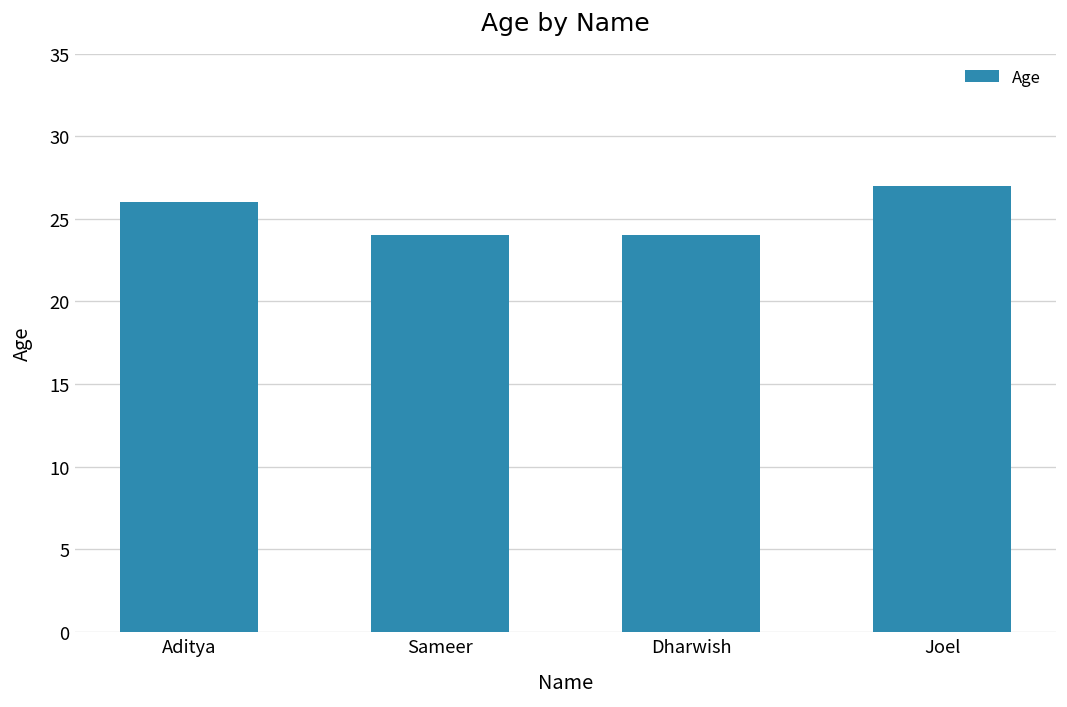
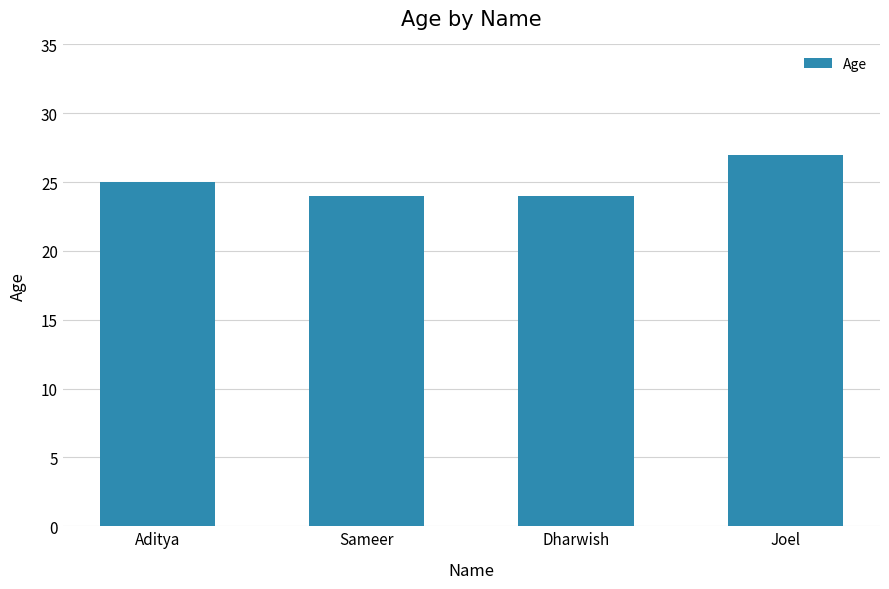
Aditya: 26 -> 25
